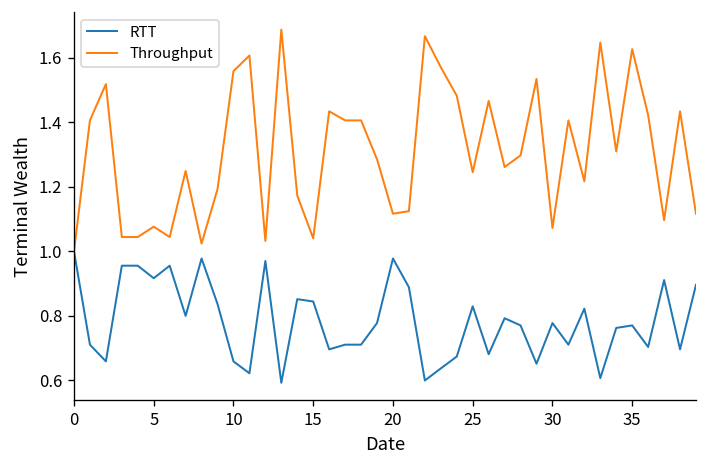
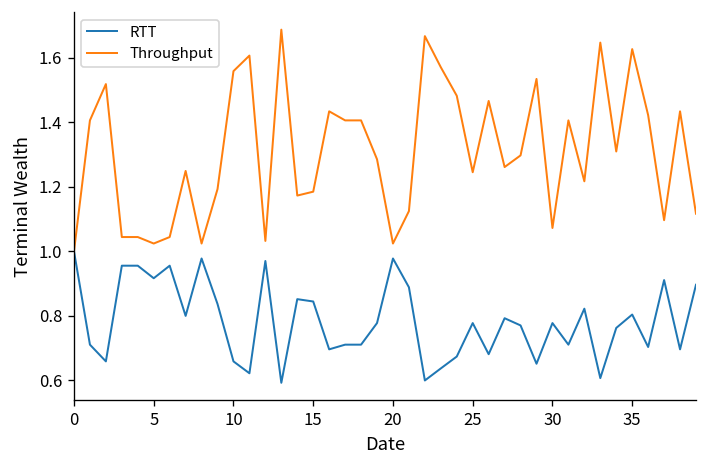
Throughput, 5: 1.08 -> 1.02
Throughput, 15: 1.04 -> 1.18
Throughput, 20: 1.12 -> 1.02
RTT, 25: 0.83 -> 0.78
RTT, 35: 0.77 -> 0.80
